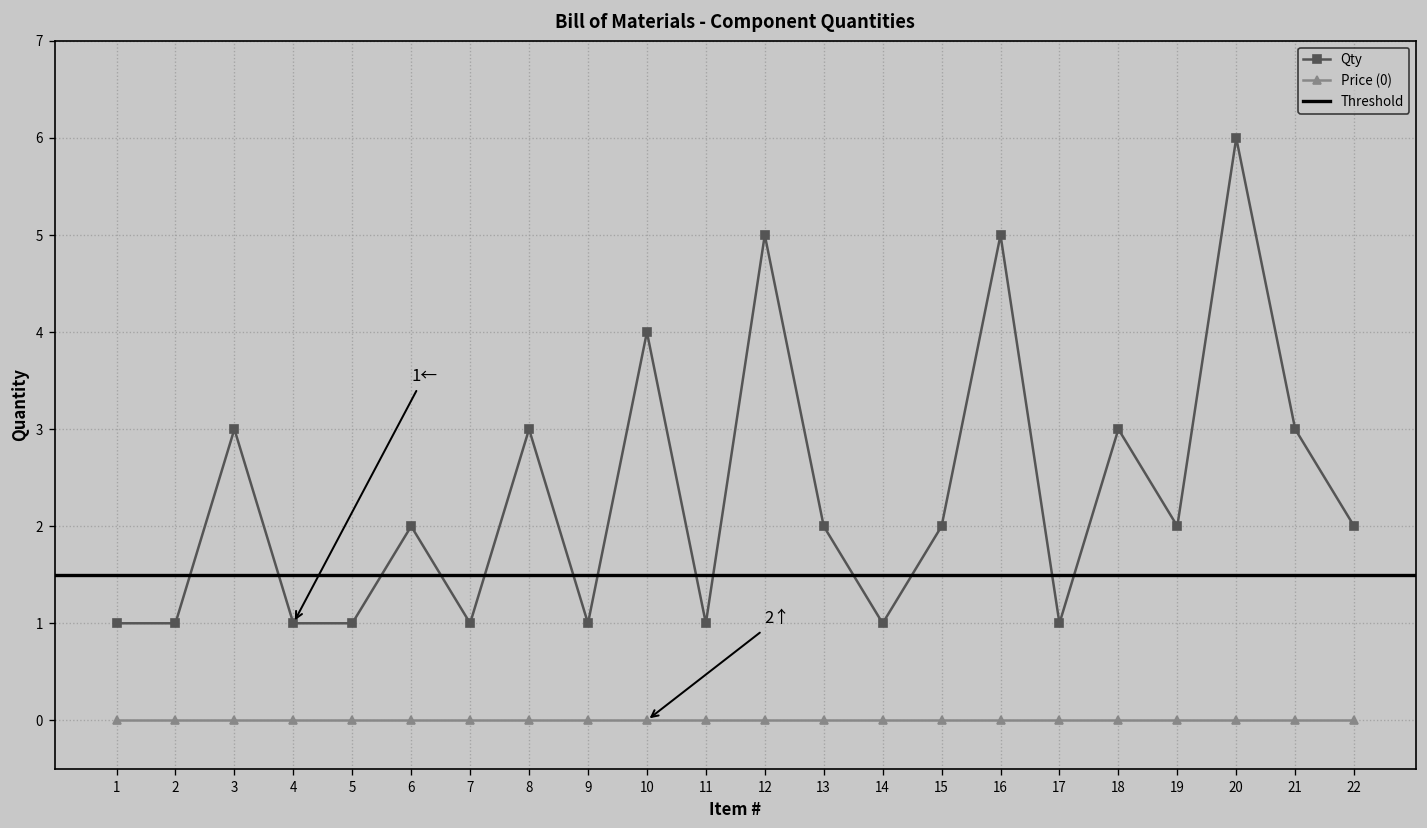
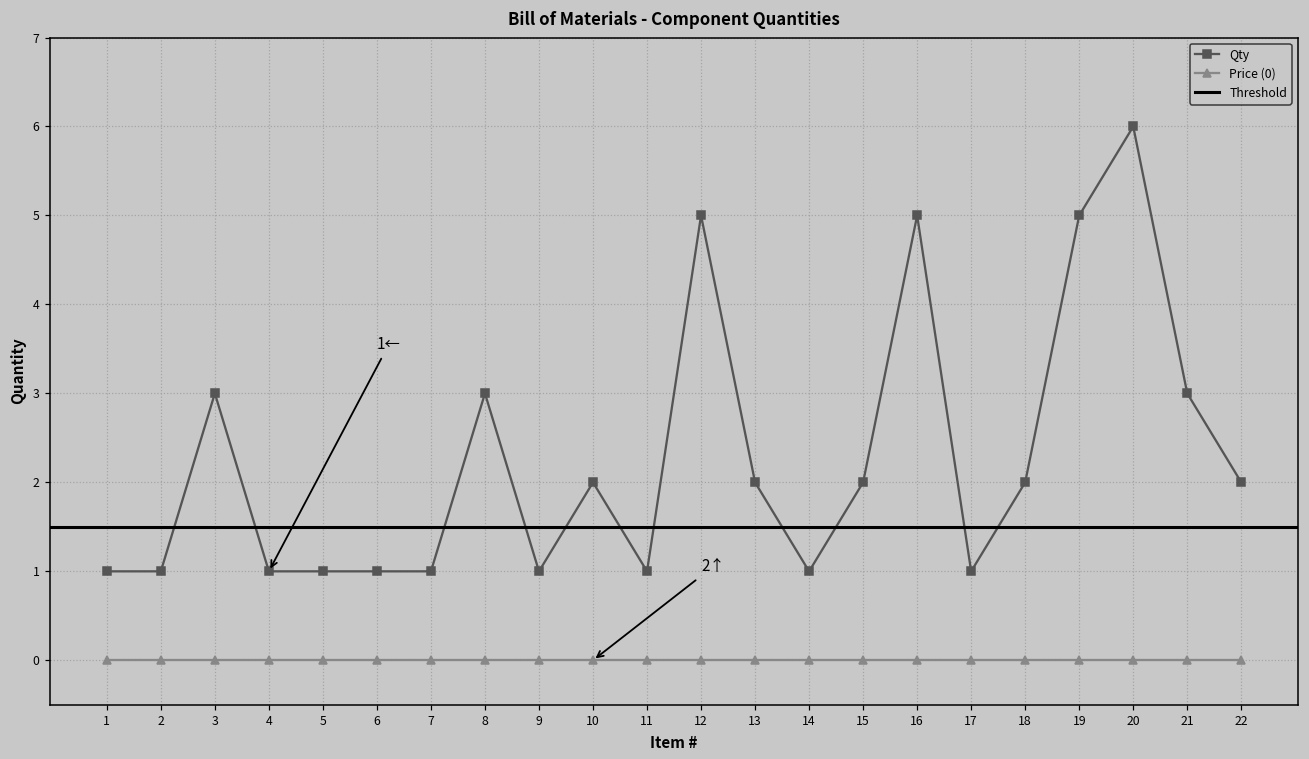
Qty, 6: 2 -> 1
Qty, 10: 4 -> 2
Qty, 18: 3 -> 2
Qty, 19: 2 -> 5
